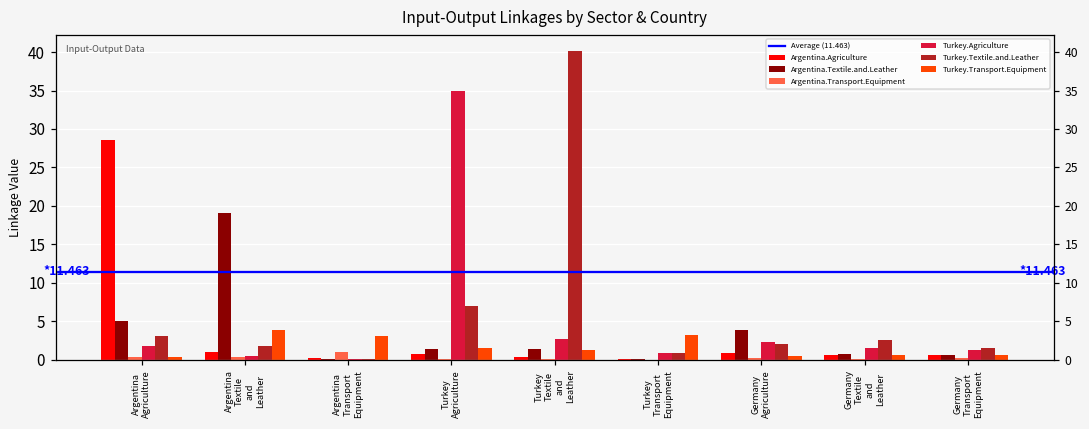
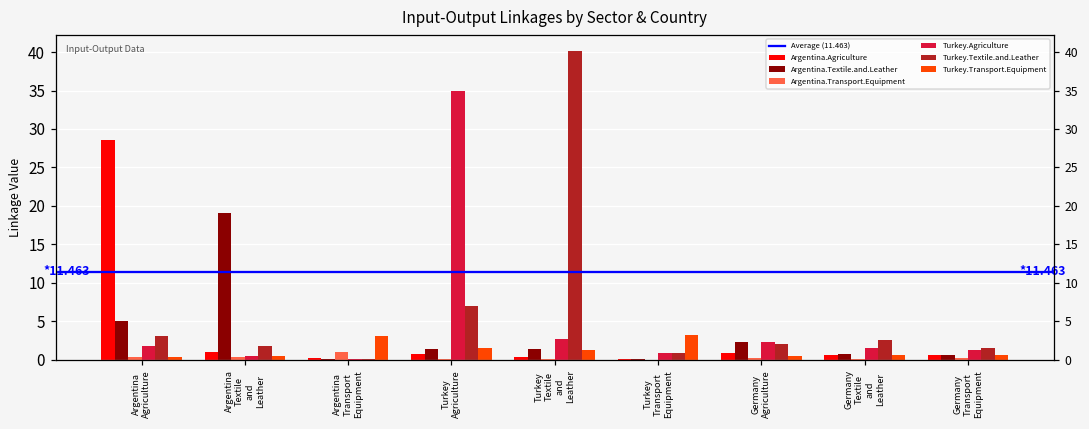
Turkey.Transport.Equipment, Argentina Textile and Leather: 4 -> 0
Argentina.Textile.and.Leather, Germany Agriculture: 4 -> 2
